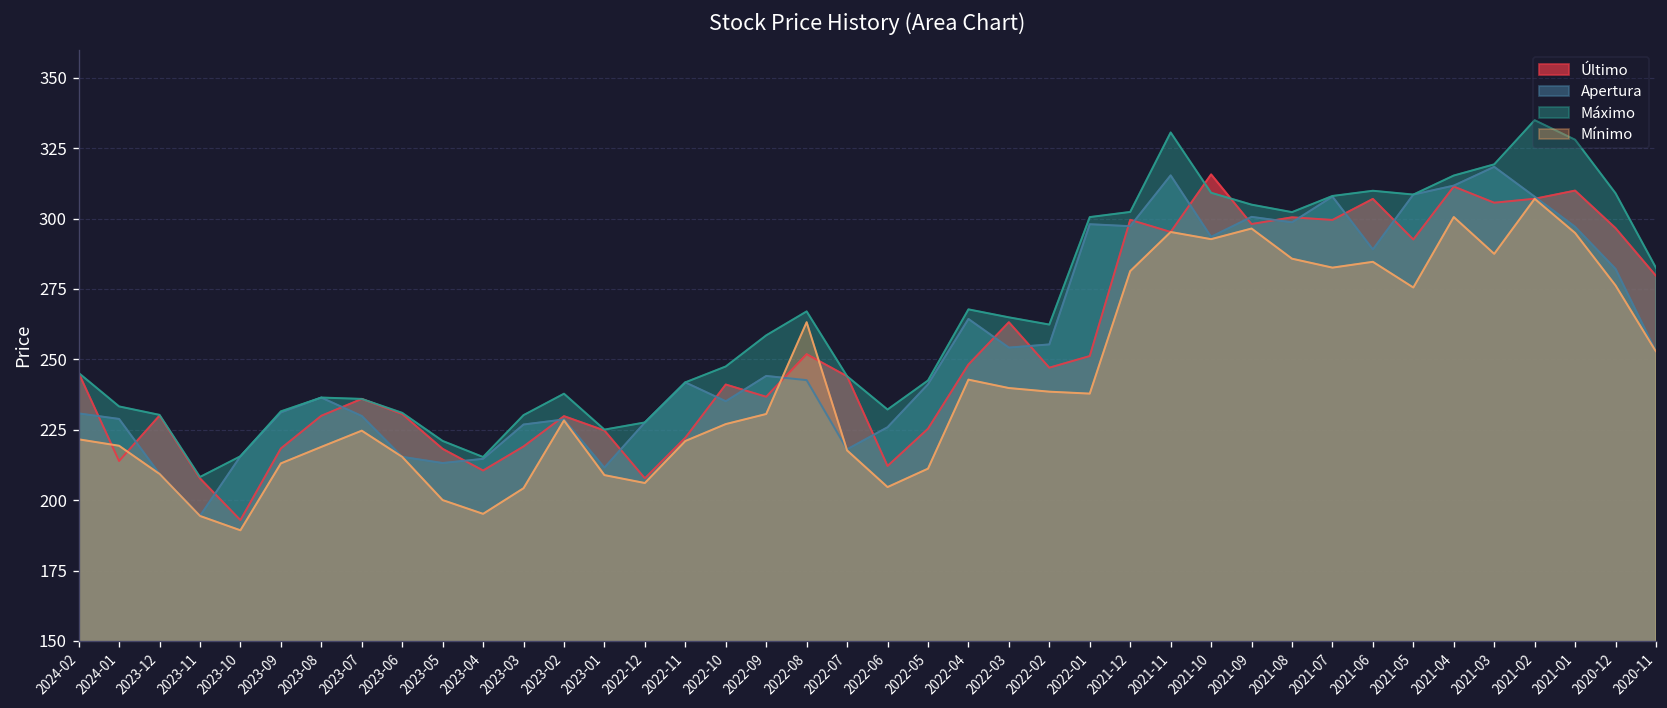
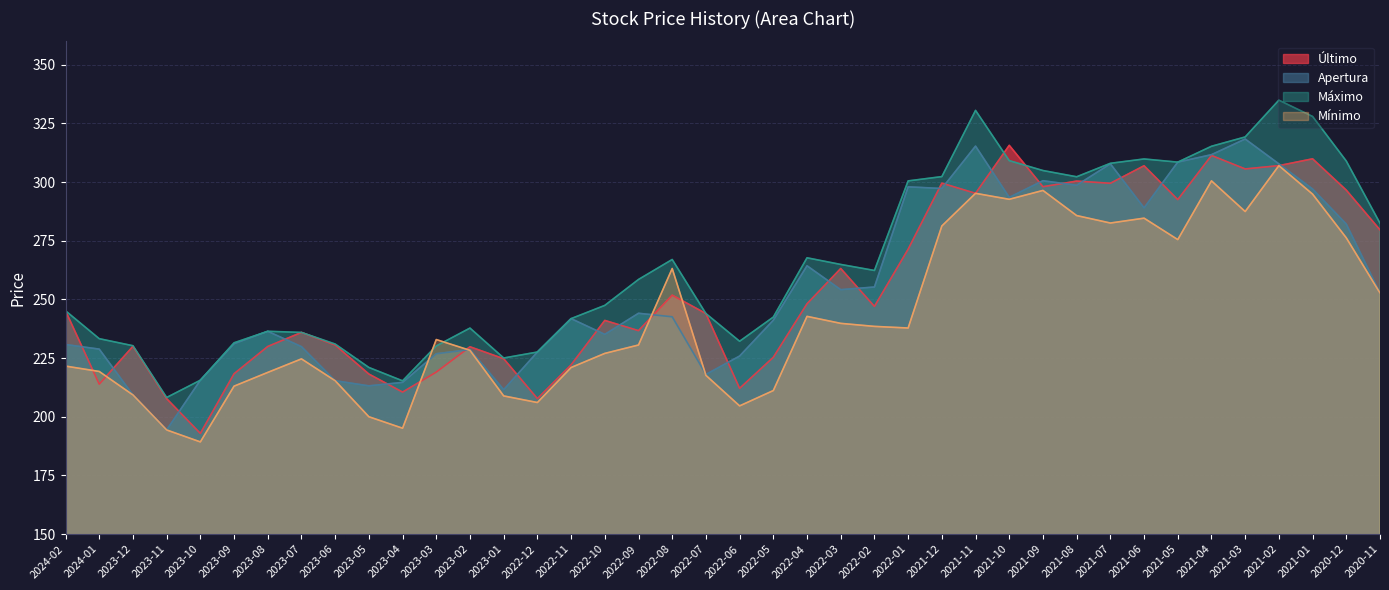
Mínimo, 2023-03: 204 -> 233
Último, 2022-01: 251 -> 271
